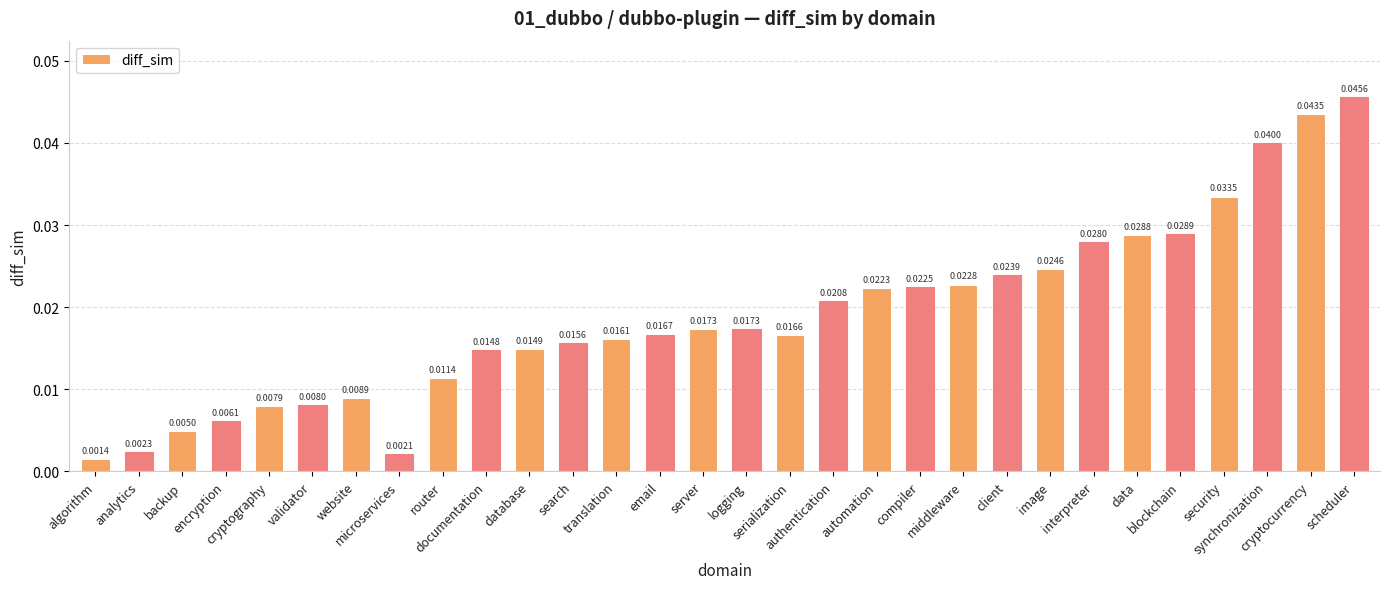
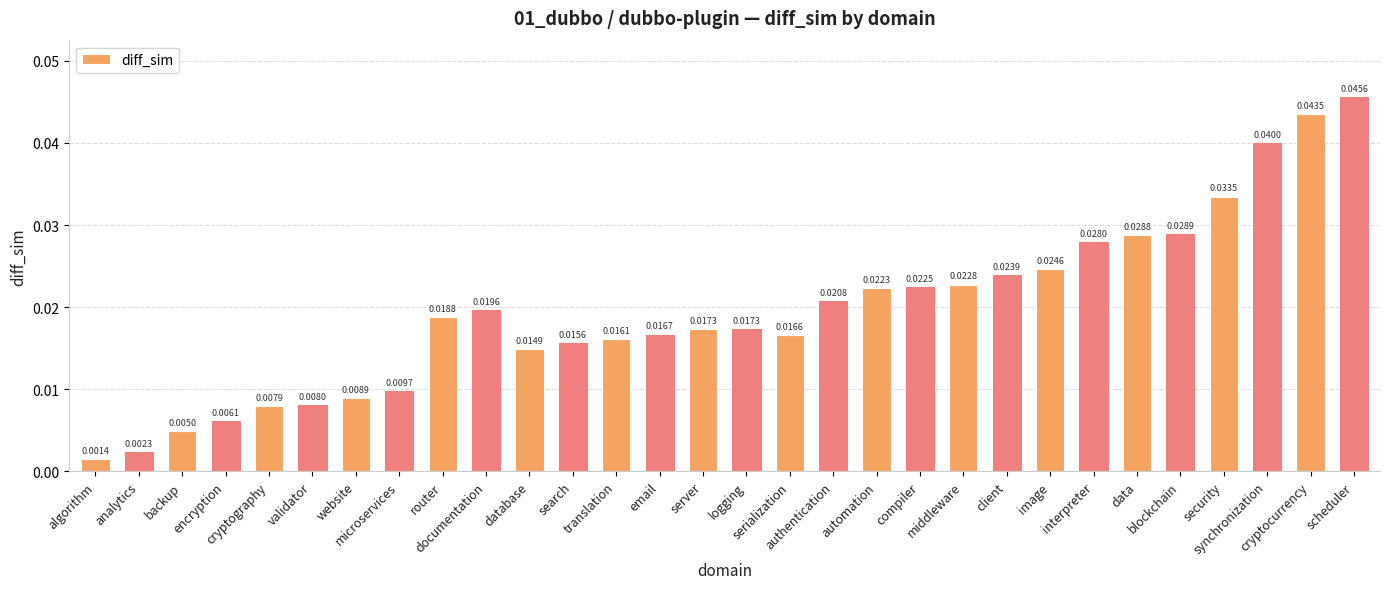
microservices: 0.0021 -> 0.0097
router: 0.0114 -> 0.0188
documentation: 0.0148 -> 0.0196
